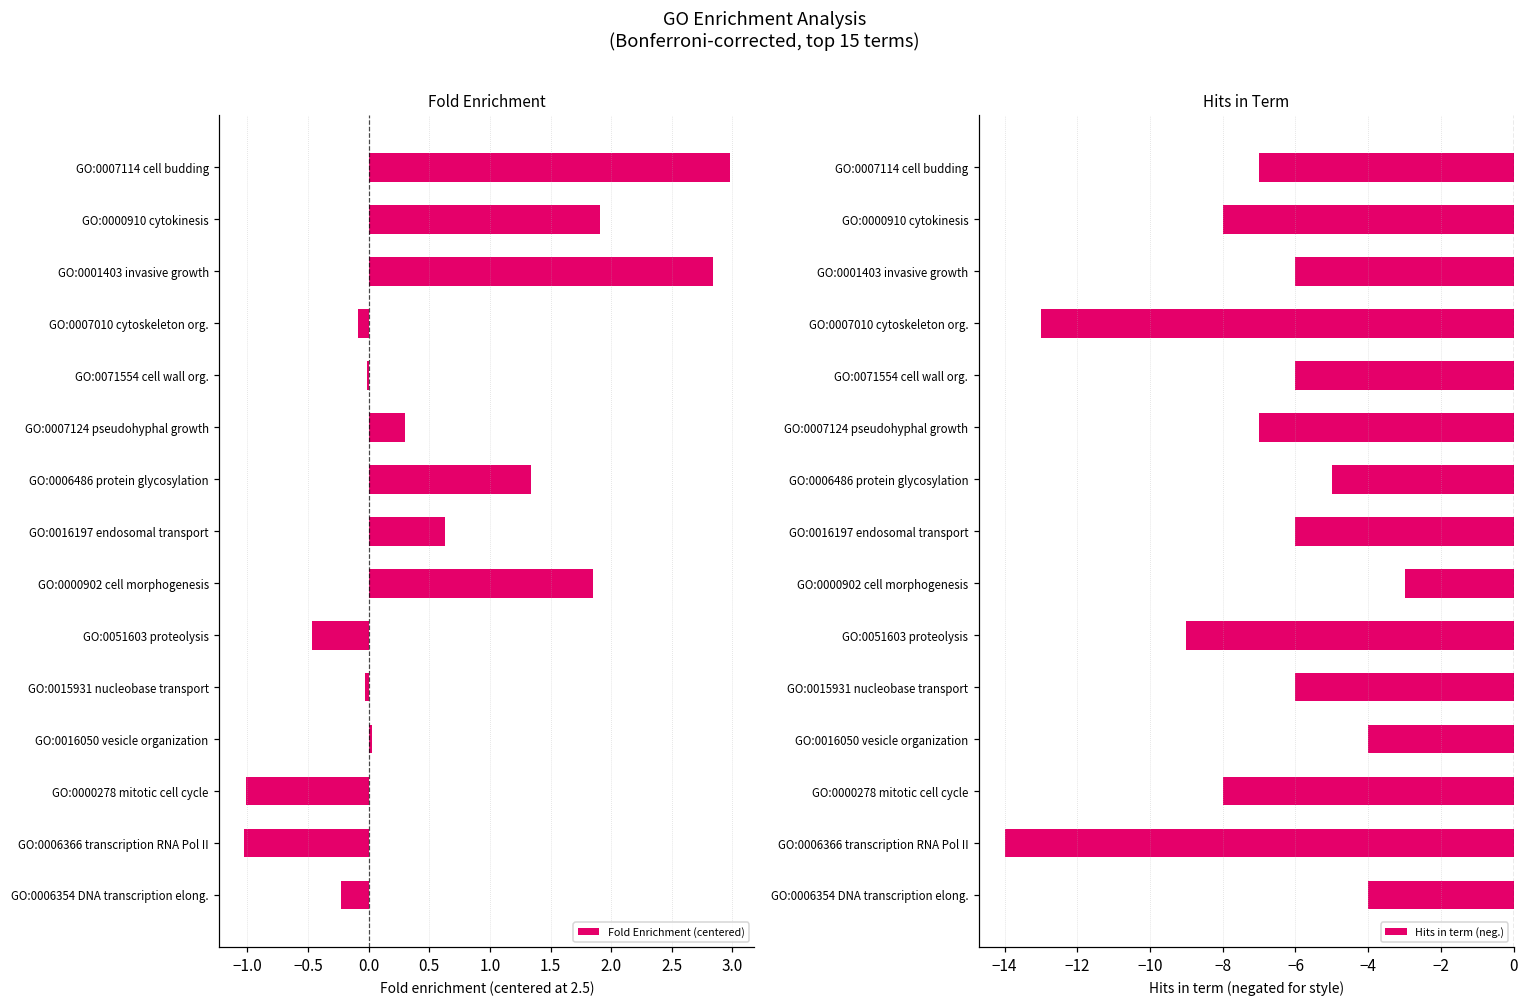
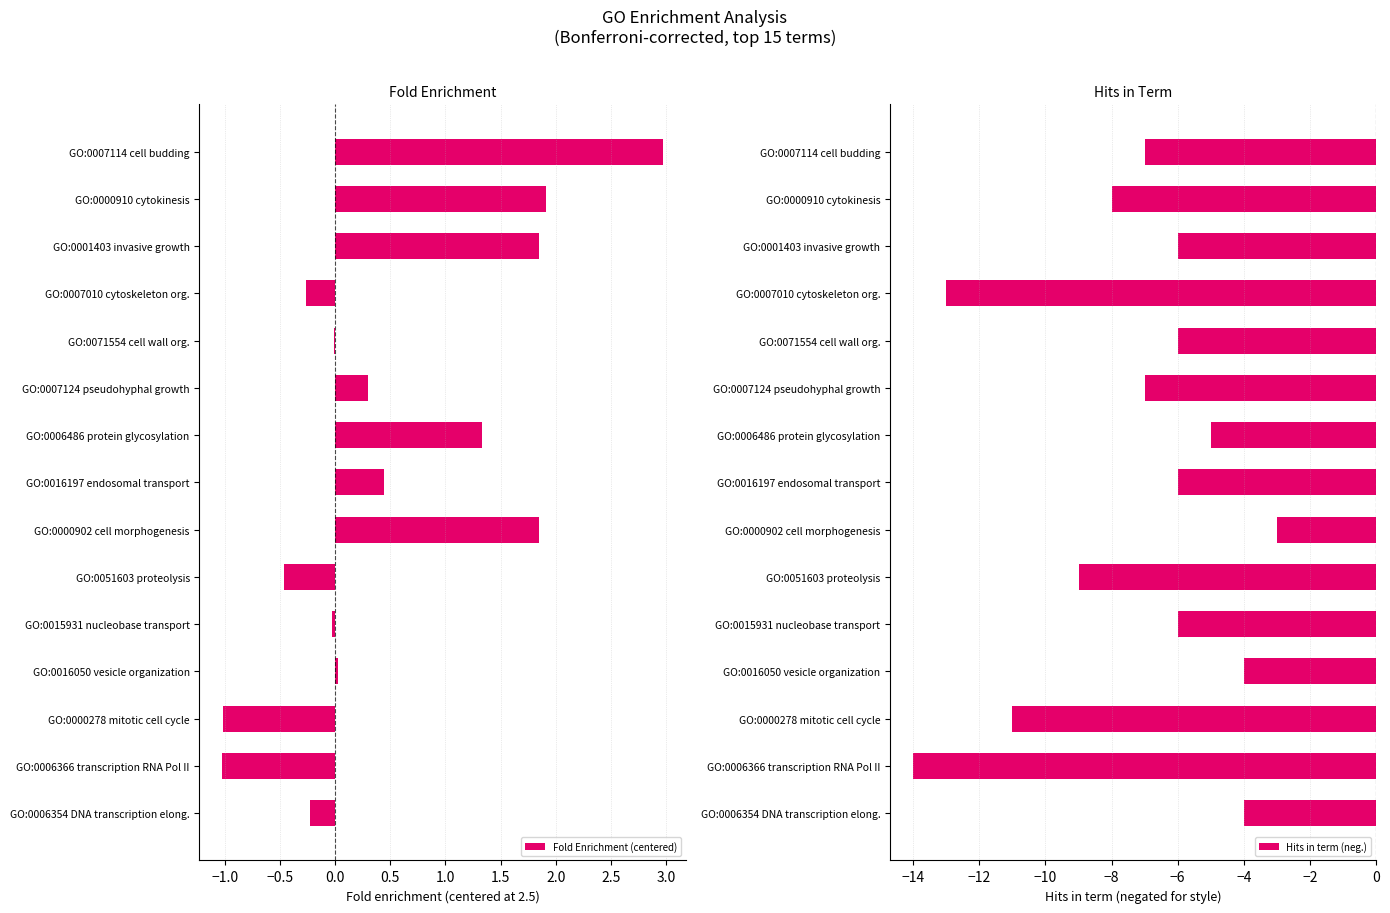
Fold Enrichment, GO:0001403 invasive growth: 2.84 -> 1.85
Fold Enrichment, GO:0007010 cytoskeleton org.: -0.09 -> -0.27
Fold Enrichment, GO:0016197 endosomal transport: 0.63 -> 0.44
Hits in Term, GO:0000278 mitotic cell cycle: -8.0 -> -11.0
